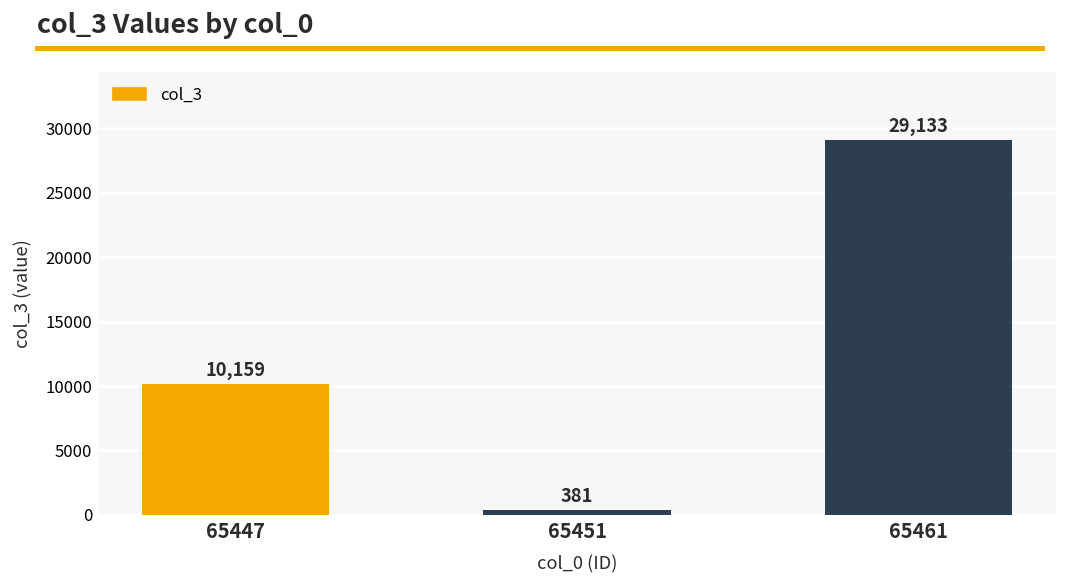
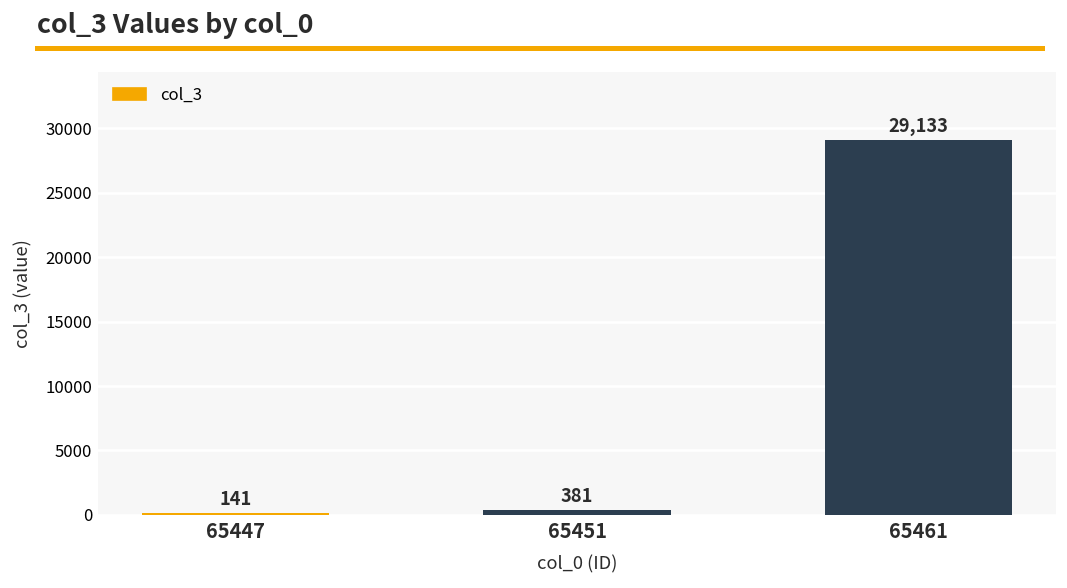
65447: 10,159 -> 141
